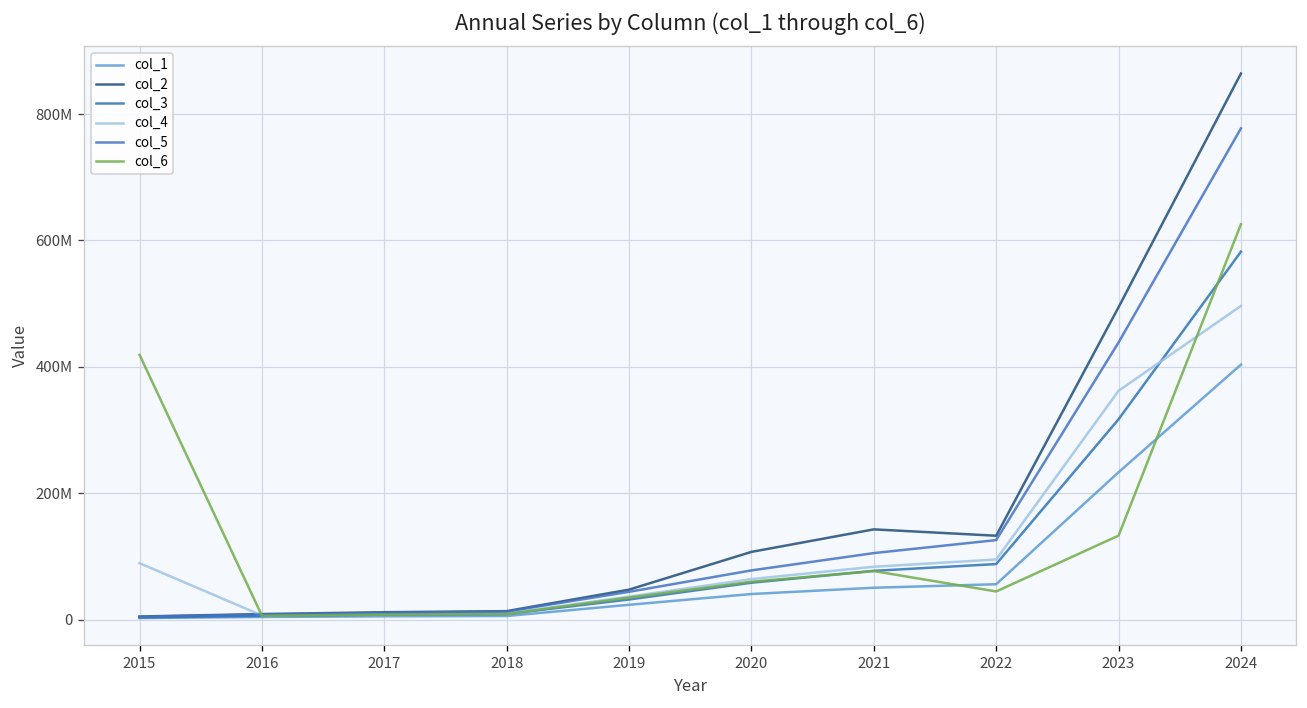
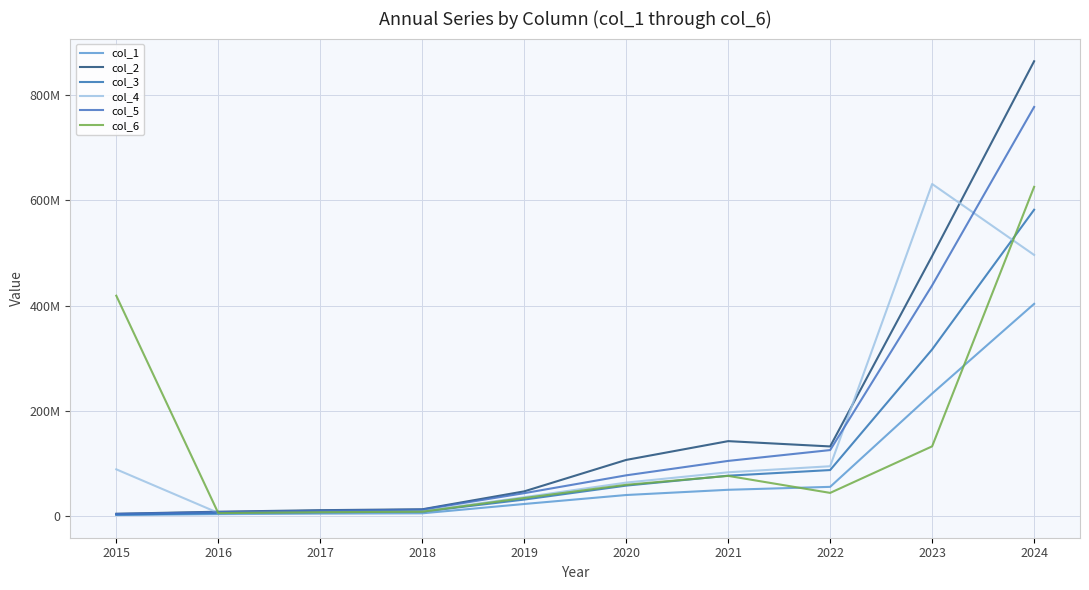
col_4, 2023: 360000000 -> 630000000
